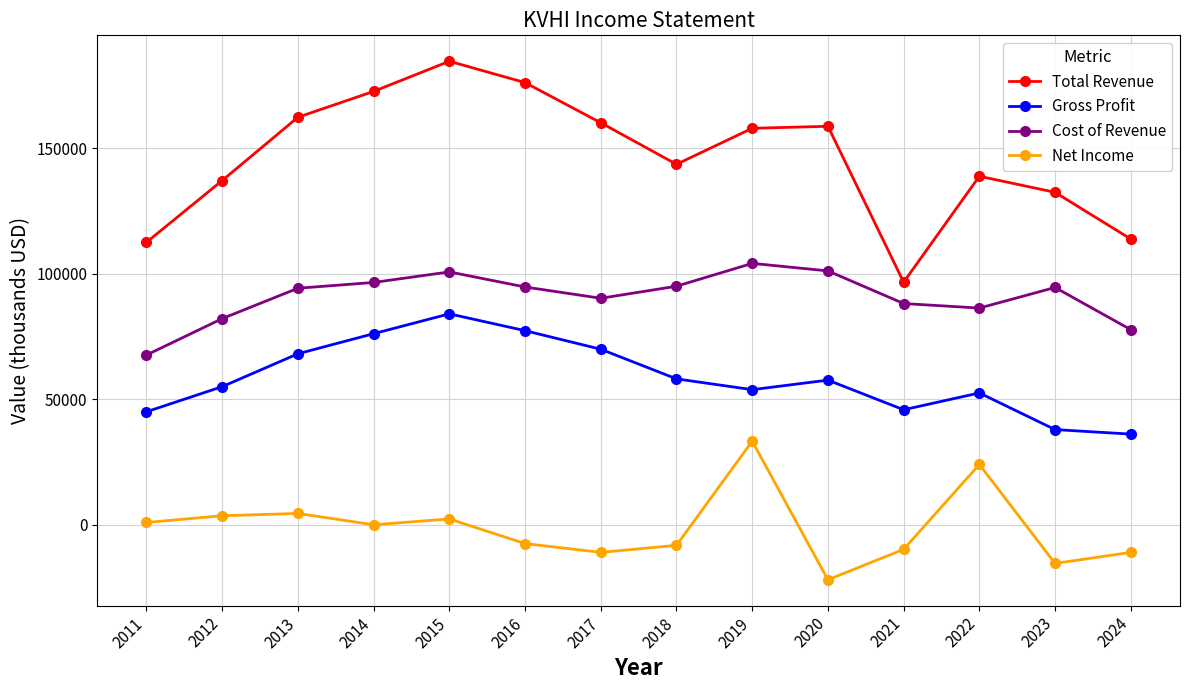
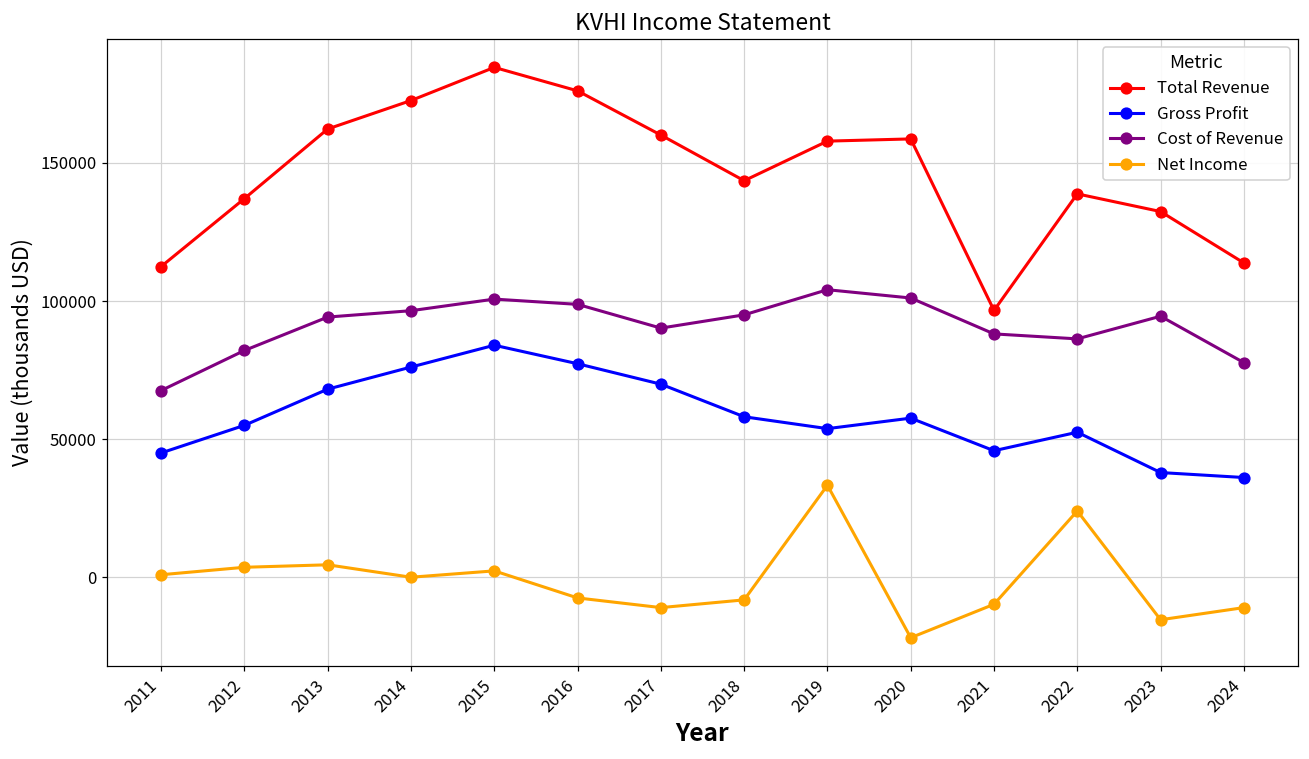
Cost of Revenue, 2016: 95000 -> 99000
